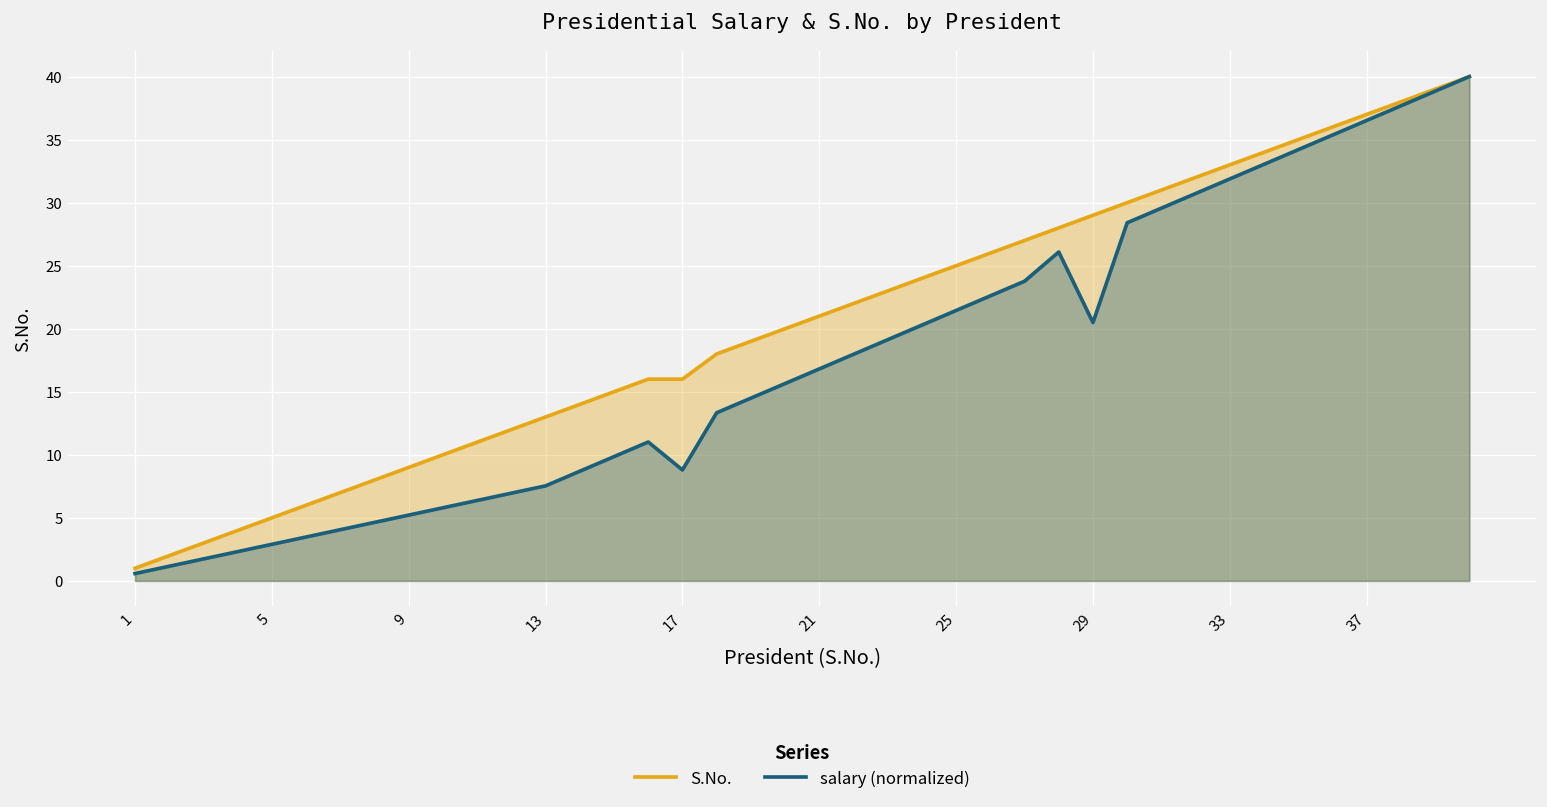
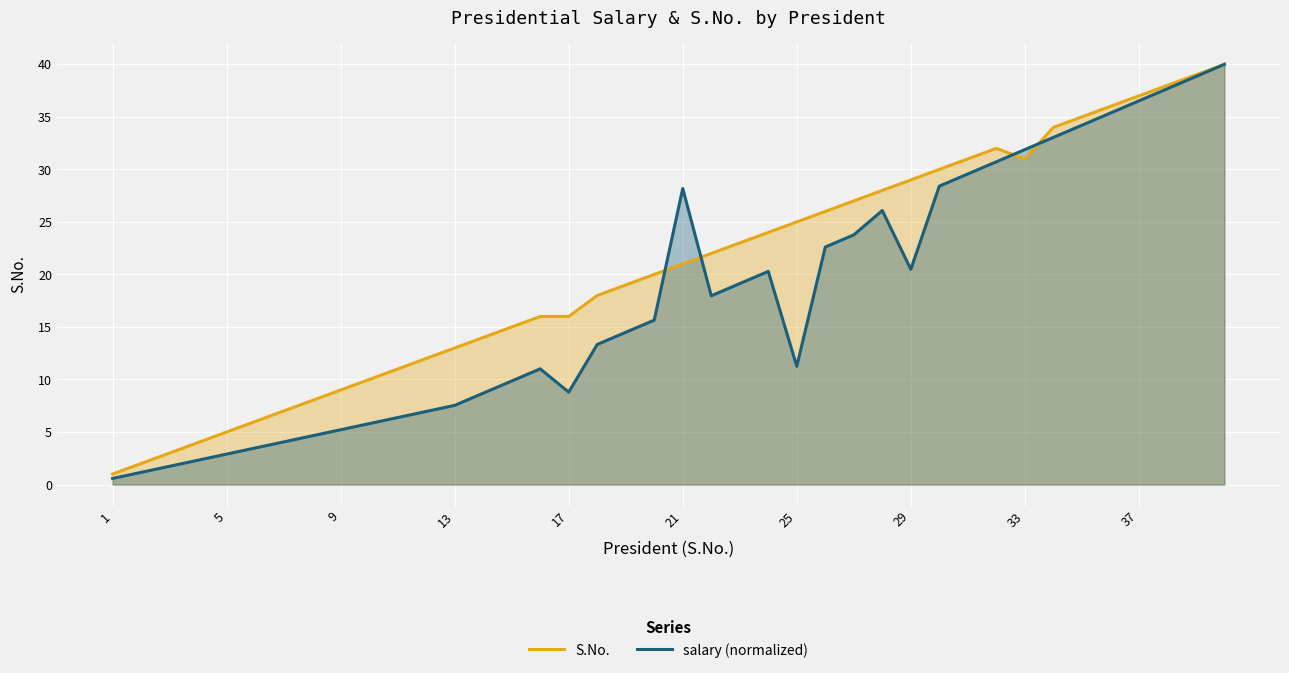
salary (normalized), 21: 16.8 -> 28.2
salary (normalized), 25: 21.4 -> 11.3
S.No., 33: 33 -> 31
